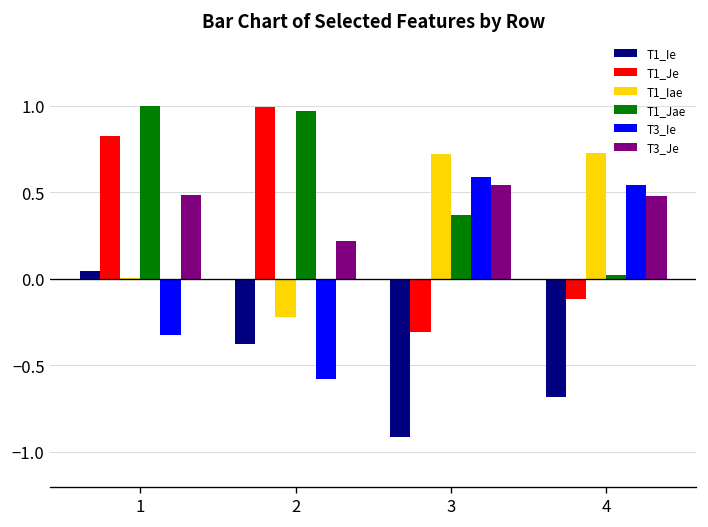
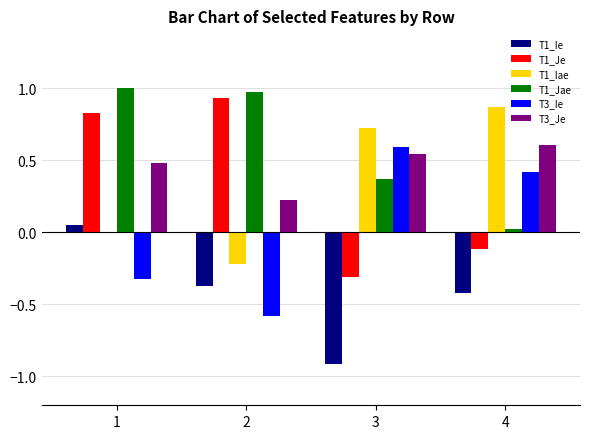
T1_Je, 2: 0.99 -> 0.93
T1_Ie, 4: -0.68 -> -0.42
T1_Iae, 4: 0.73 -> 0.87
T3_Ie, 4: 0.54 -> 0.42
T3_Je, 4: 0.48 -> 0.60
